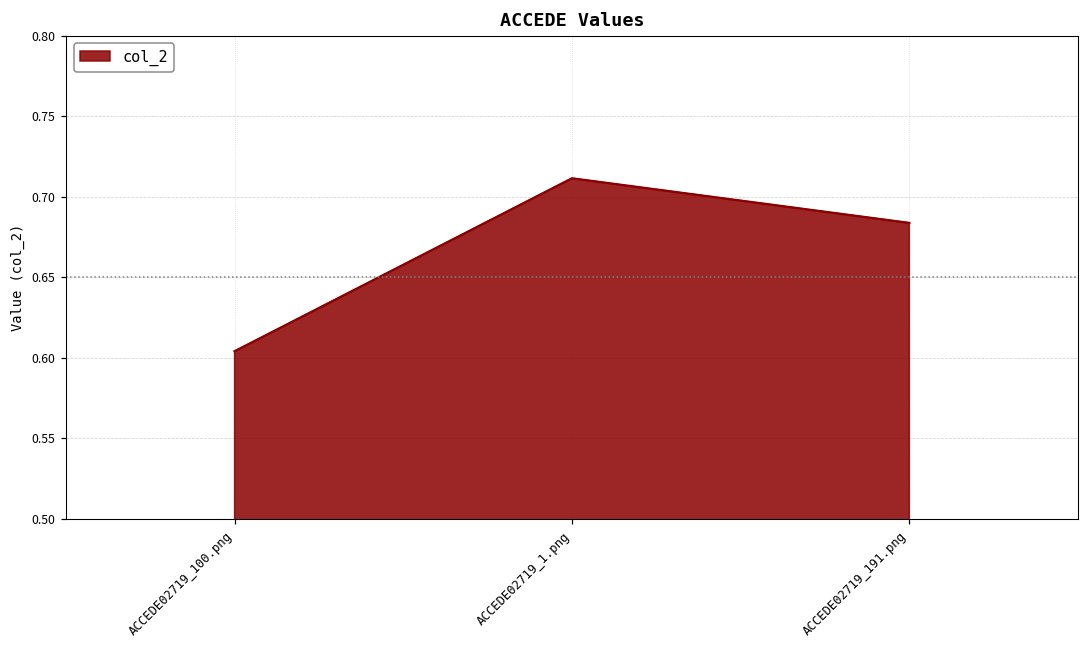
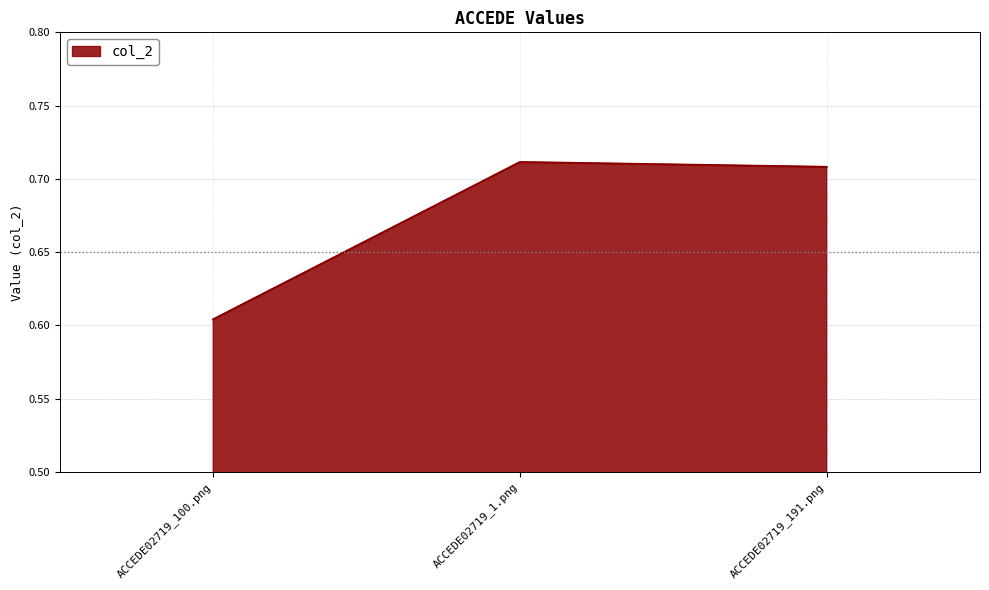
ACCEDE02719_191.png: 0.684 -> 0.708
